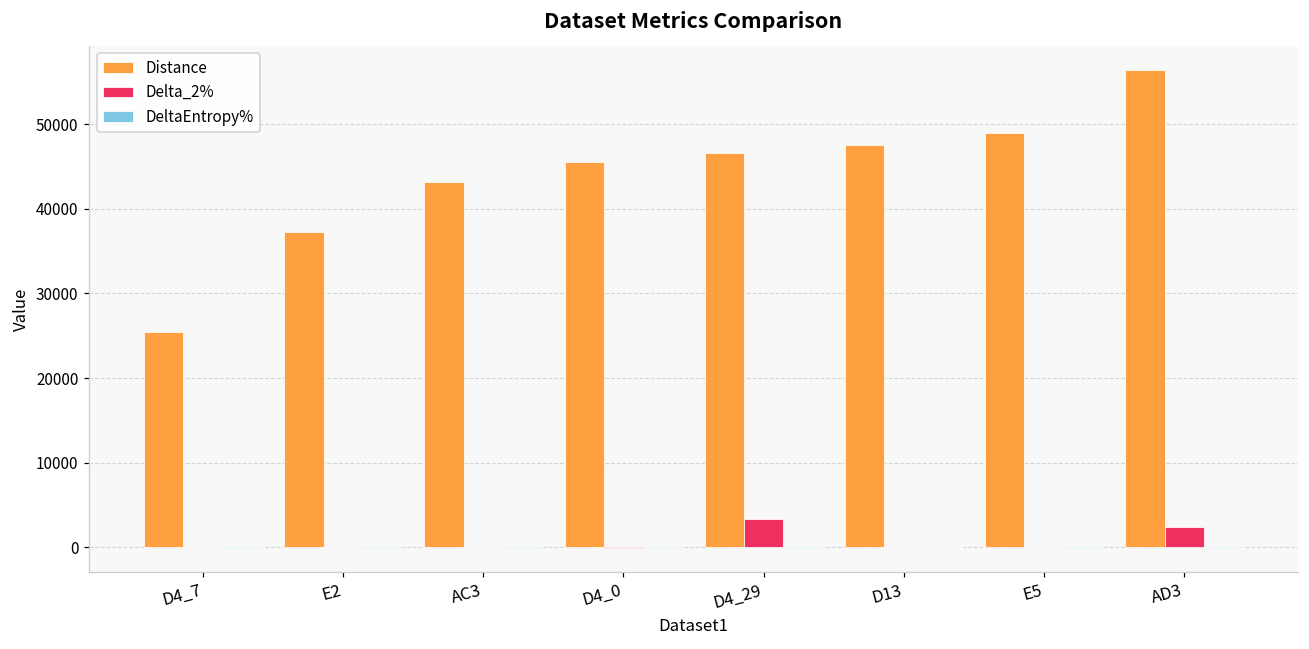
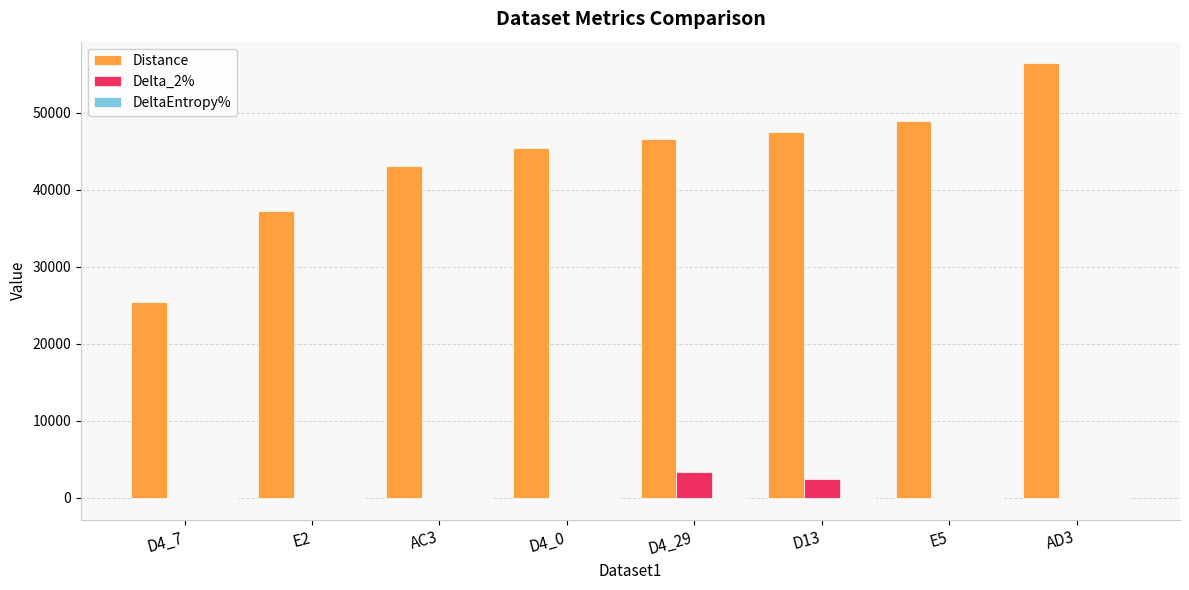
Delta_2%, D13: 0 -> 2000
Delta_2%, AD3: 2000 -> 0
